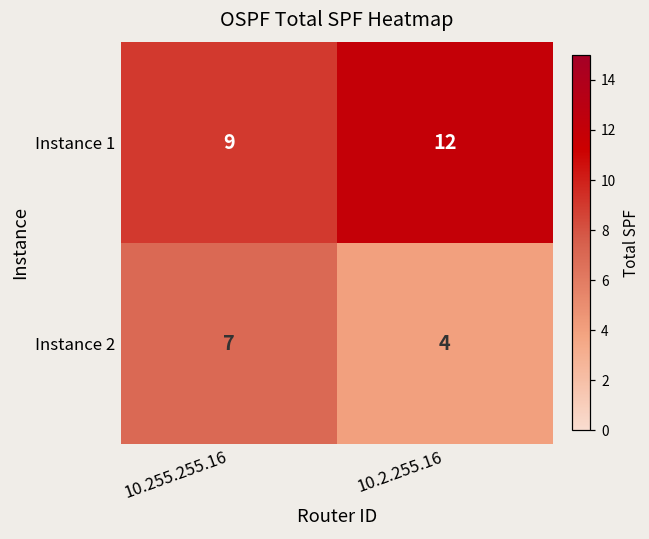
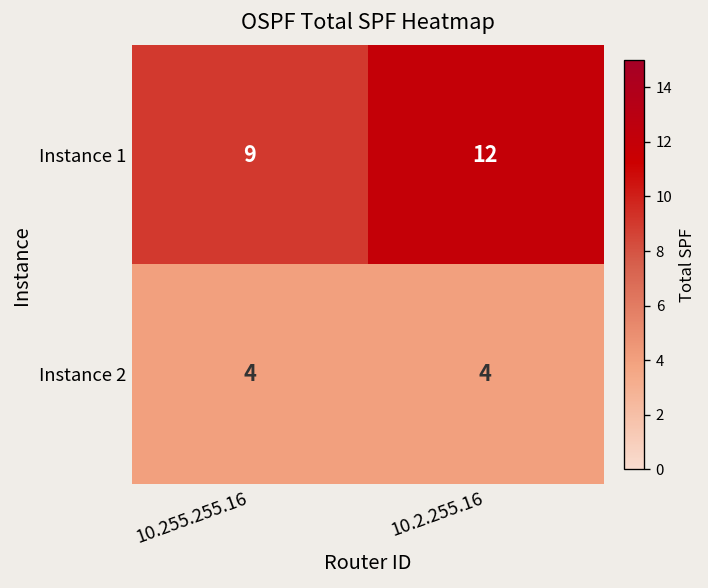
Instance 2, 10.255.255.16: 7 -> 4
